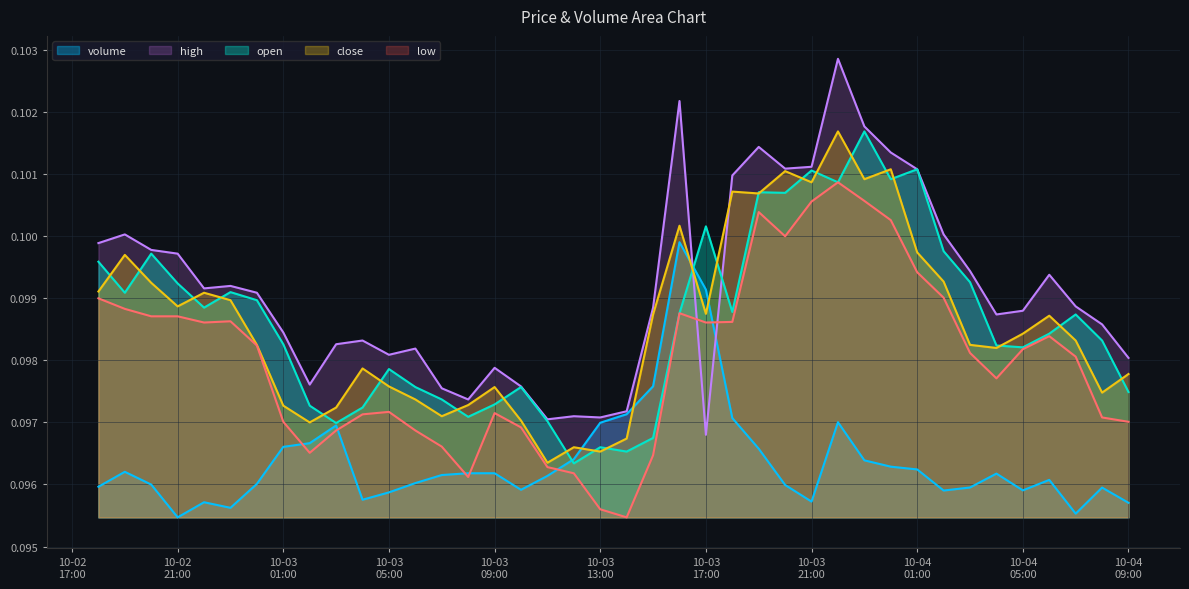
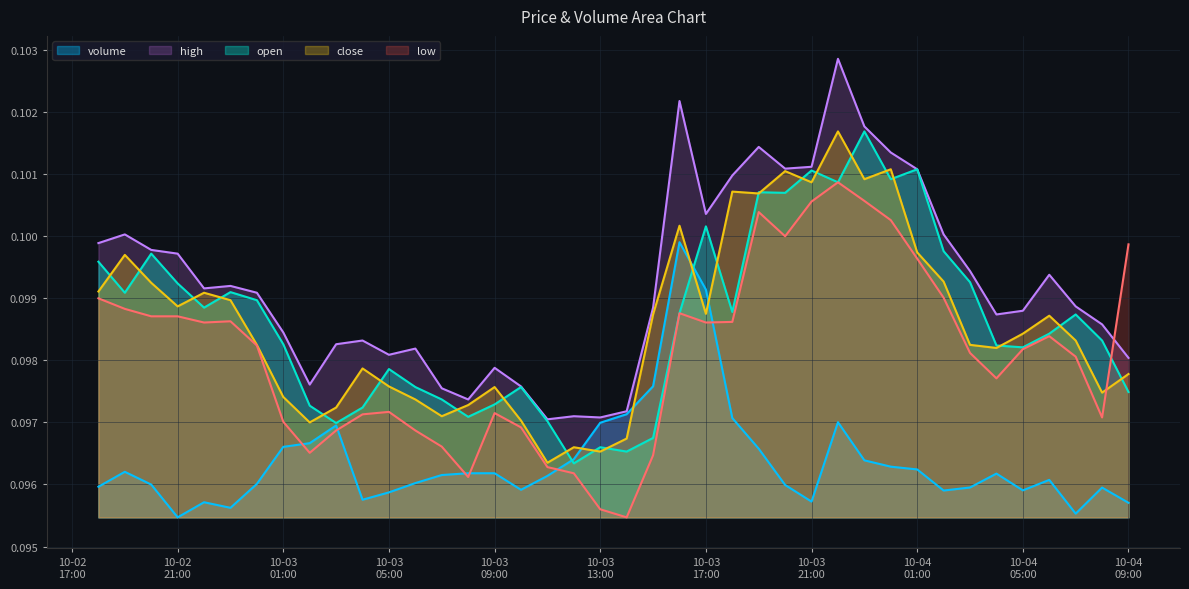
close, 10-03 01:00: 0.0973 -> 0.0974
high, 10-03 17:00: 0.0968 -> 0.1004
low, 10-04 01:00: 0.0994 -> 0.0996
low, 10-04 09:00: 0.0970 -> 0.0999
